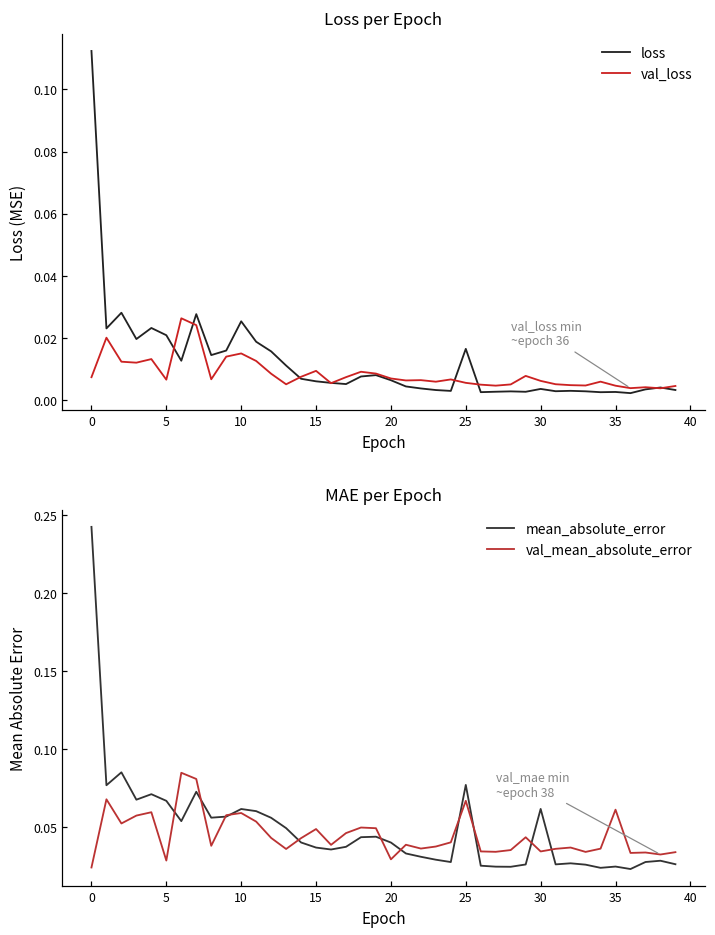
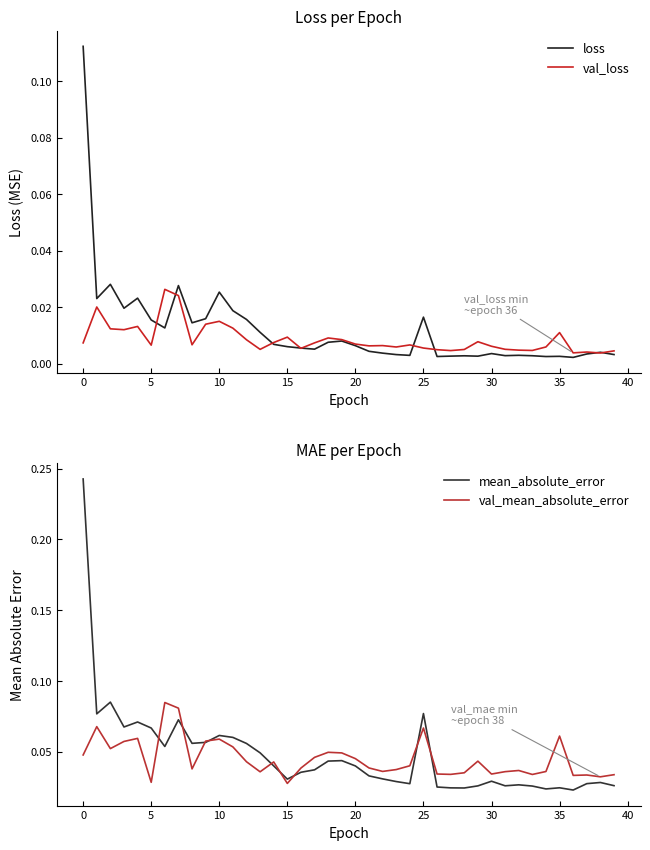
Loss per Epoch, loss, 5: 0.021 -> 0.016
Loss per Epoch, val_loss, 35: 0.005 -> 0.011
MAE per Epoch, val_mean_absolute_error, 0: 0.024 -> 0.048
MAE per Epoch, mean_absolute_error, 15: 0.037 -> 0.031
MAE per Epoch, val_mean_absolute_error, 15: 0.049 -> 0.028
MAE per Epoch, val_mean_absolute_error, 20: 0.029 -> 0.045
MAE per Epoch, mean_absolute_error, 30: 0.062 -> 0.029
